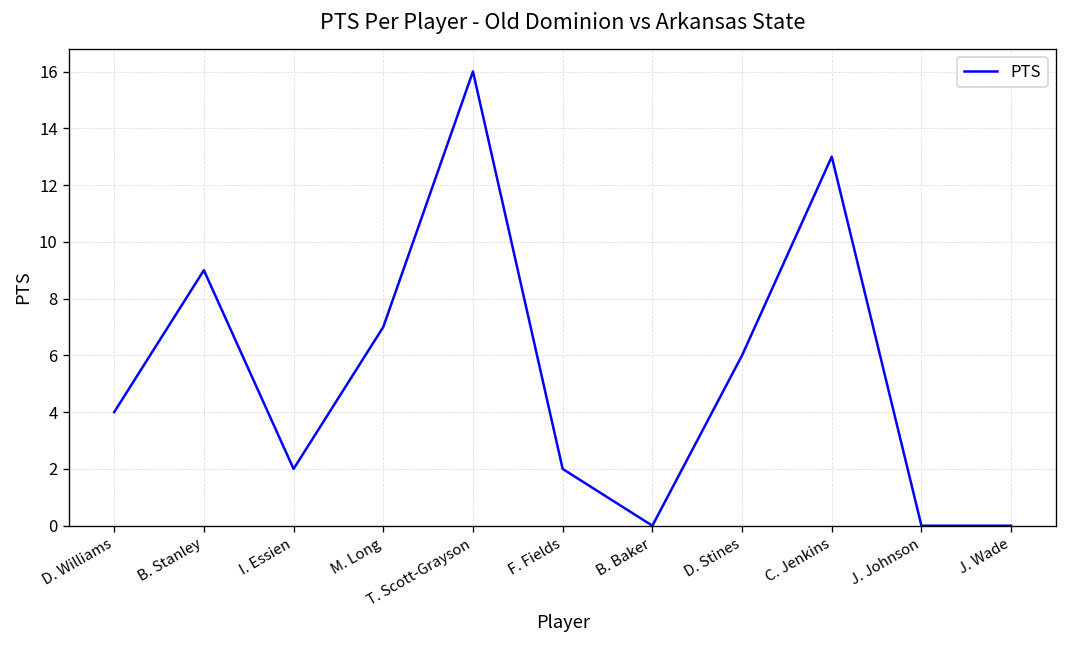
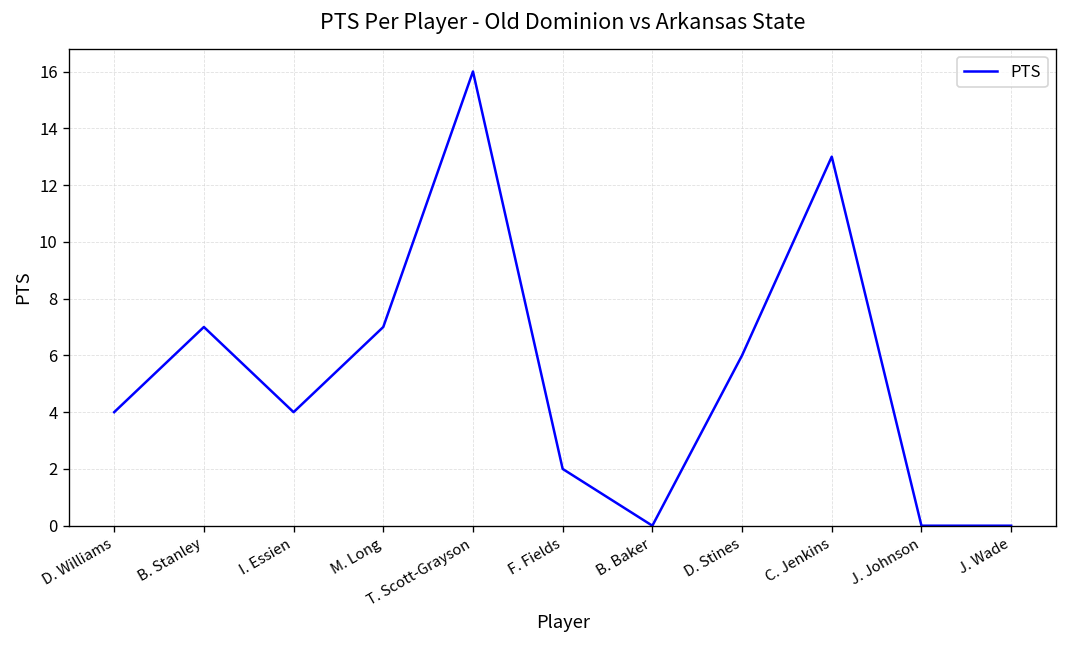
B. Stanley: 9 -> 7
I. Essien: 2 -> 4
